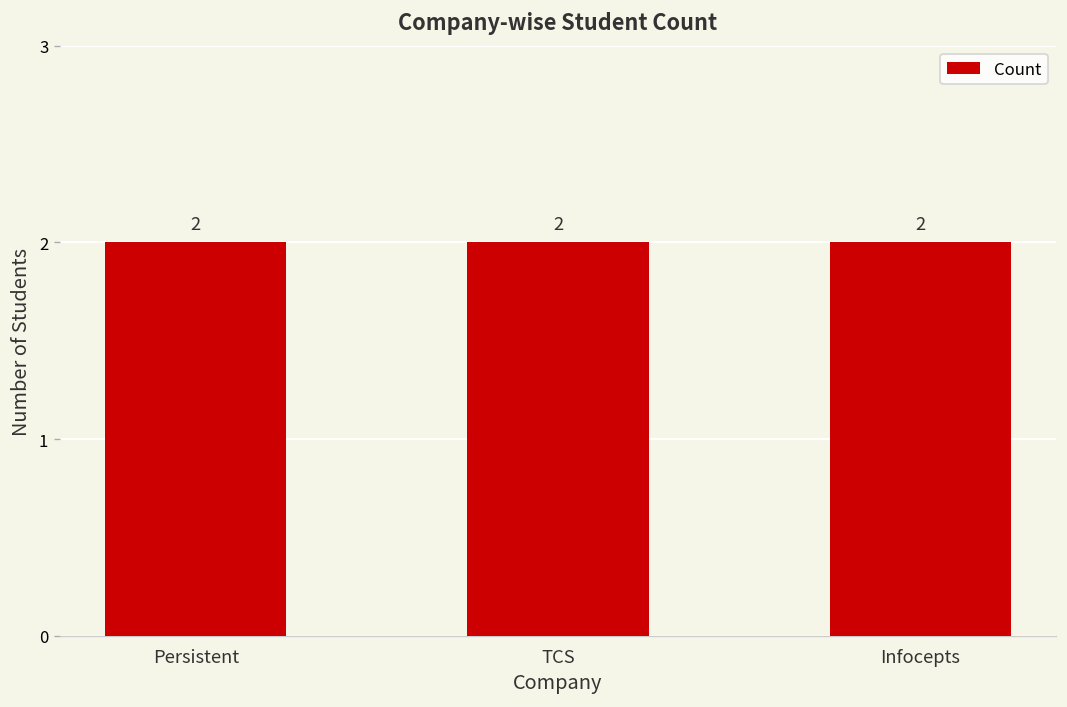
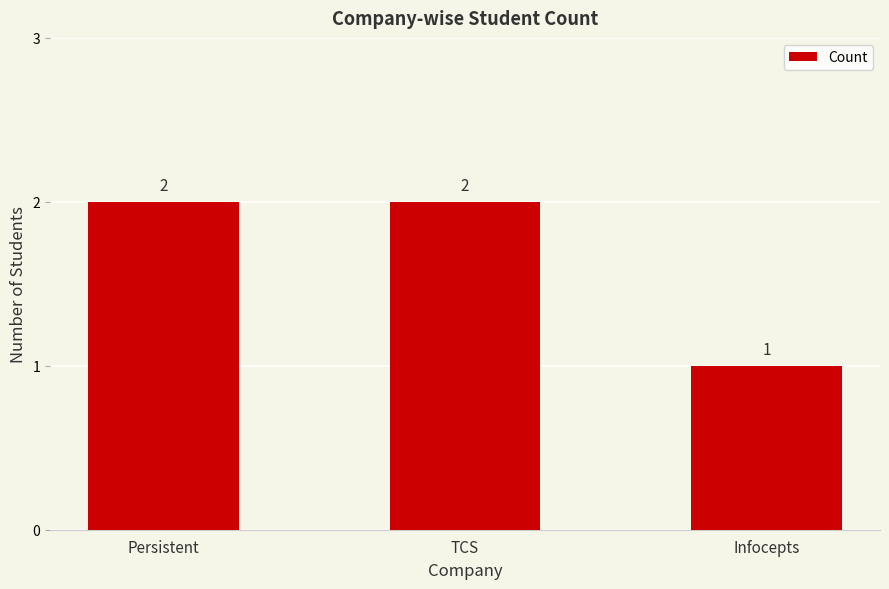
Infocepts: 2 -> 1
